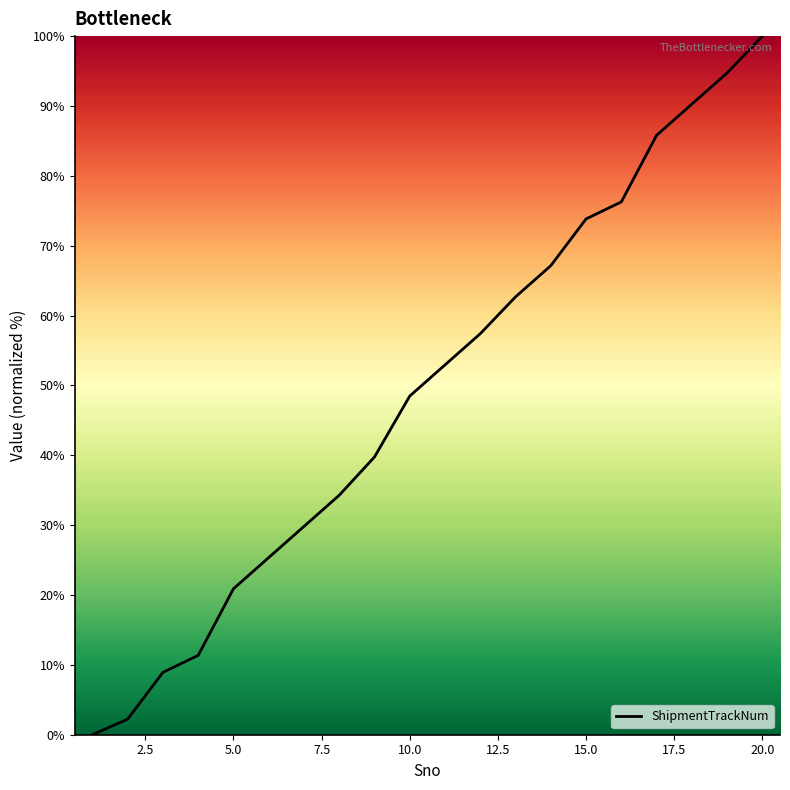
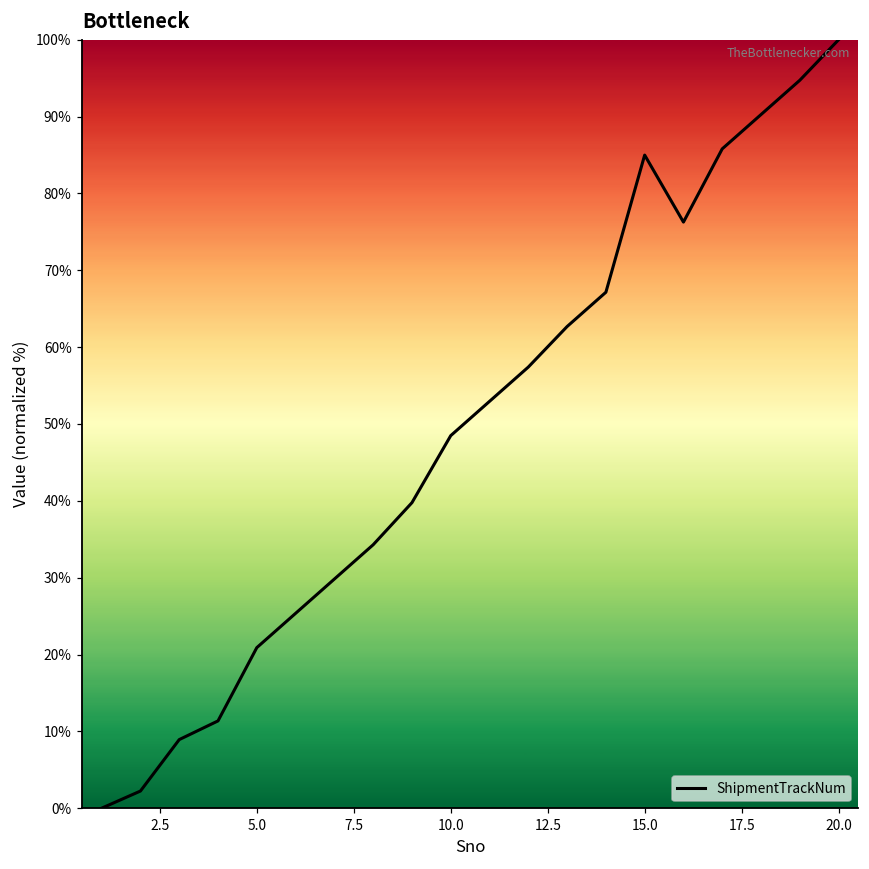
15.0: 74% -> 85%
